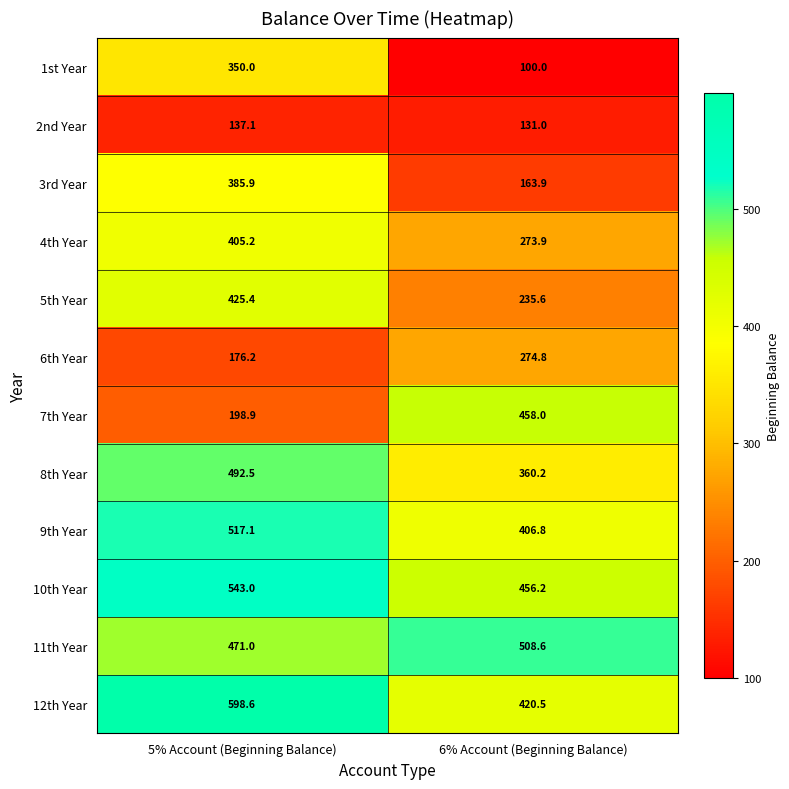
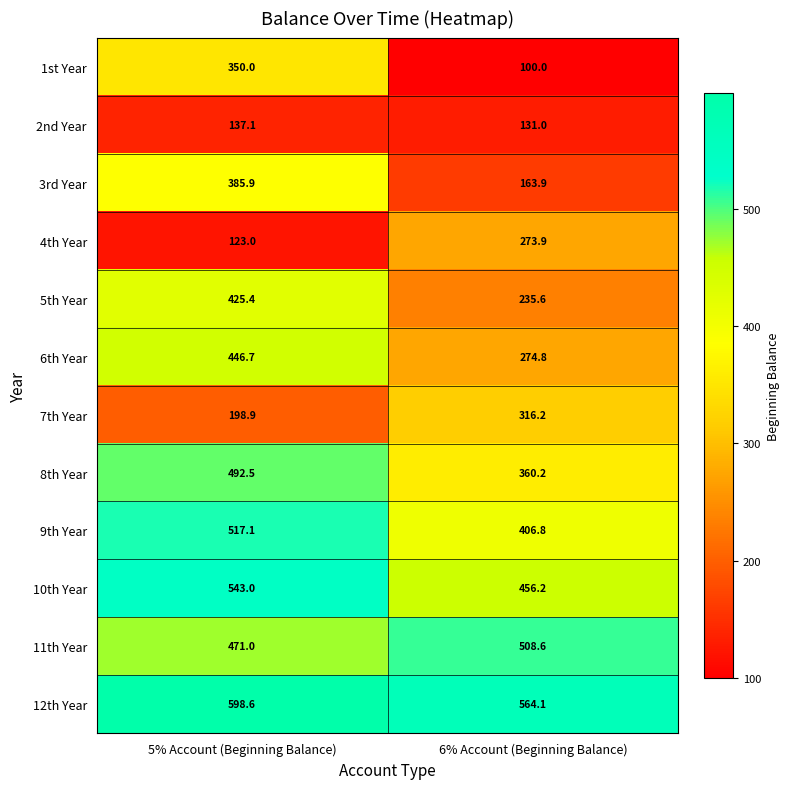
4th Year, 5% Account (Beginning Balance): 405.2 -> 123.0
6th Year, 5% Account (Beginning Balance): 176.2 -> 446.7
7th Year, 6% Account (Beginning Balance): 458.0 -> 316.2
12th Year, 6% Account (Beginning Balance): 420.5 -> 564.1
